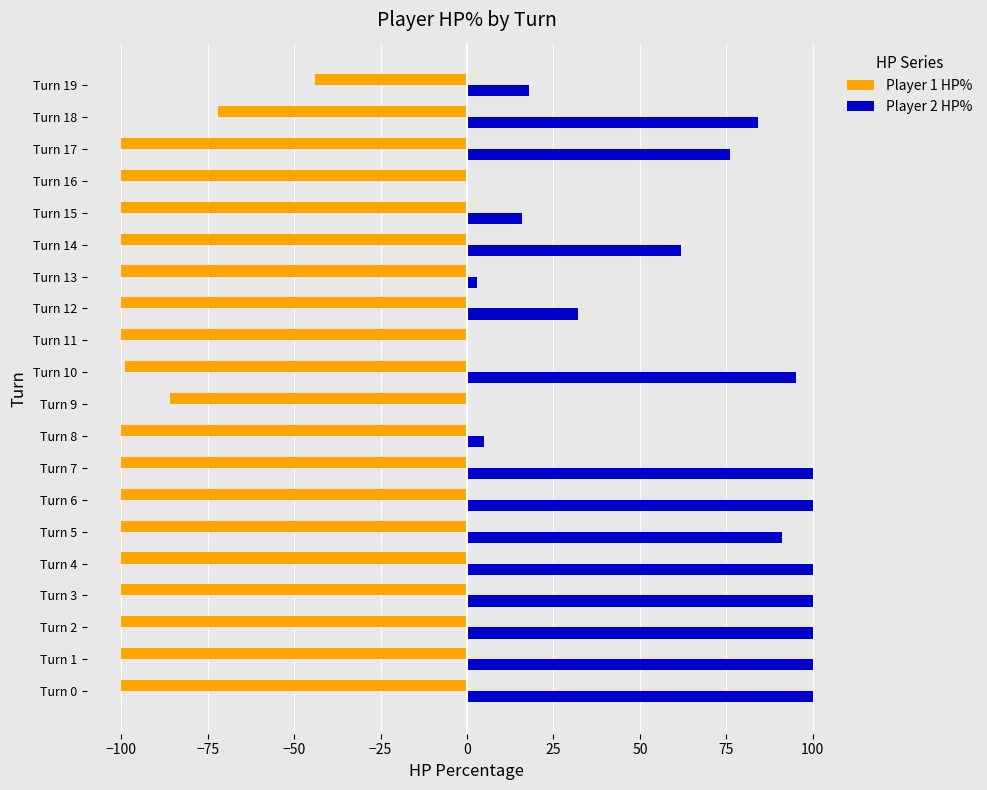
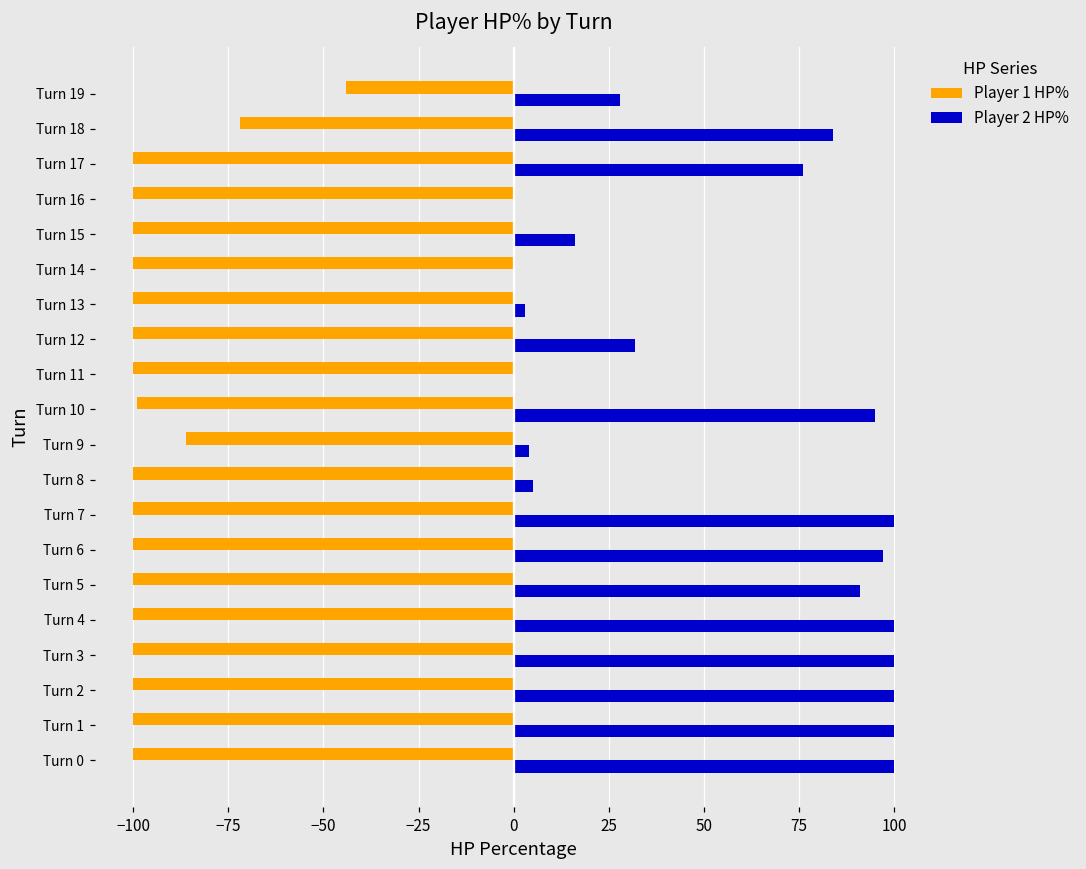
Player 2 HP%, Turn 19: 18 -> 28
Player 2 HP%, Turn 14: 62 -> 0
Player 2 HP%, Turn 9: 0 -> 4
Player 2 HP%, Turn 6: 100 -> 97
